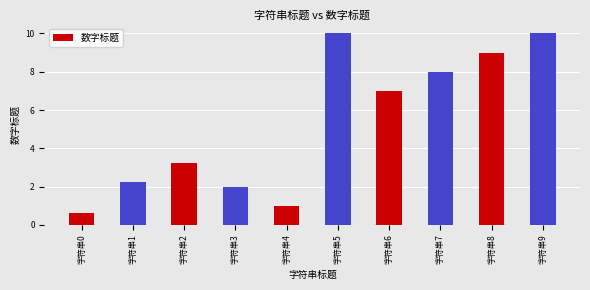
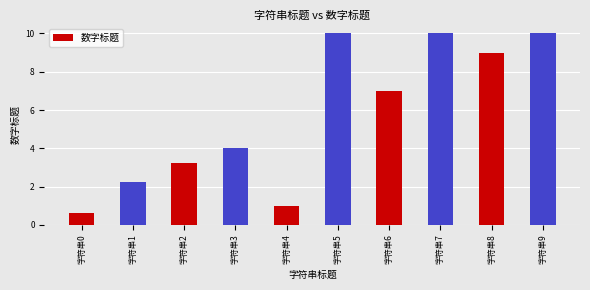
字符串3: 2 -> 4
字符串7: 8 -> 10
